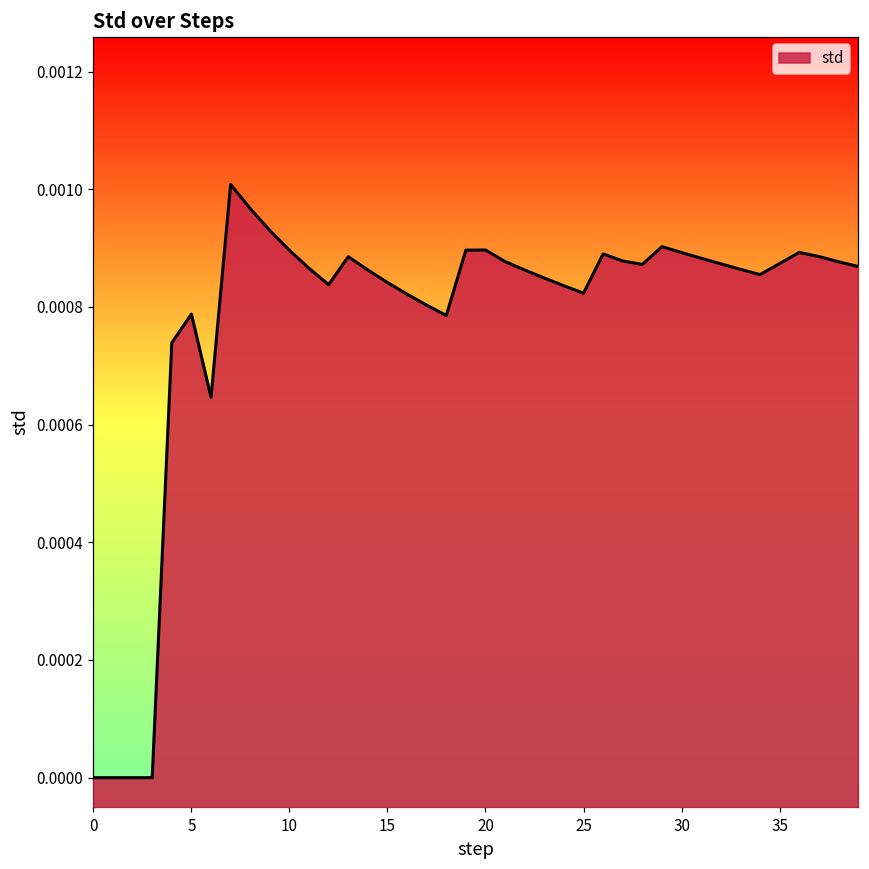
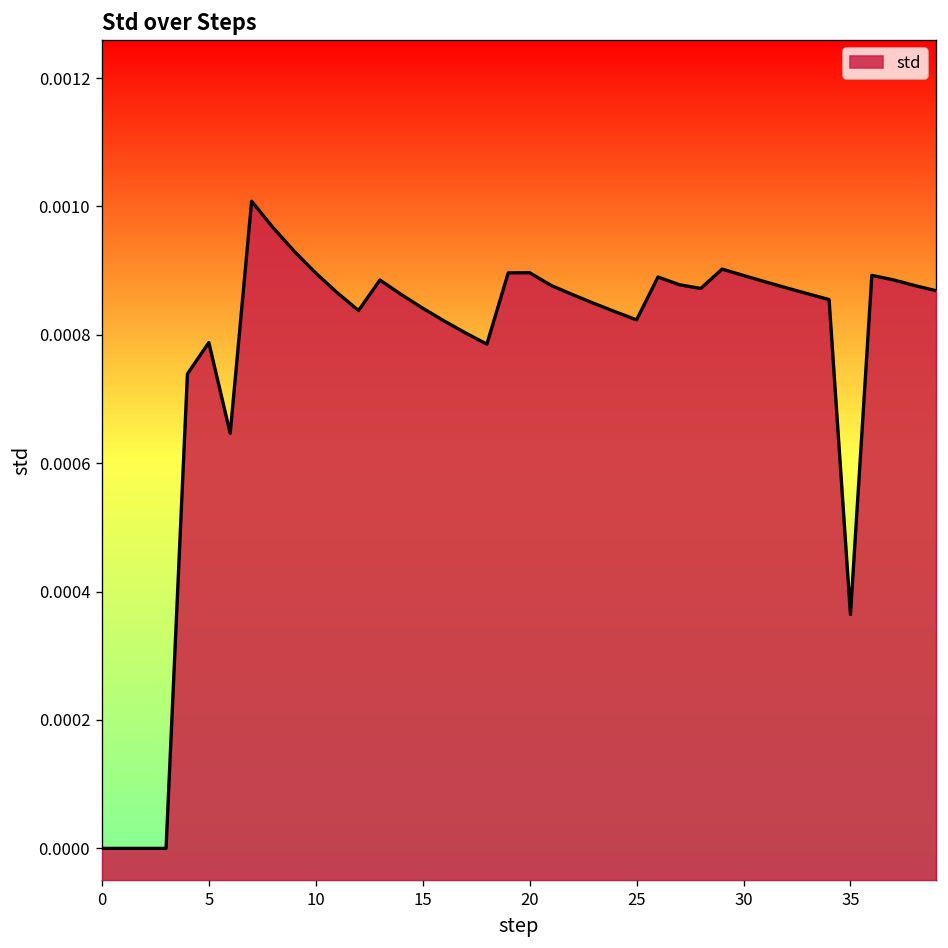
35: 0.00087 -> 0.00036
